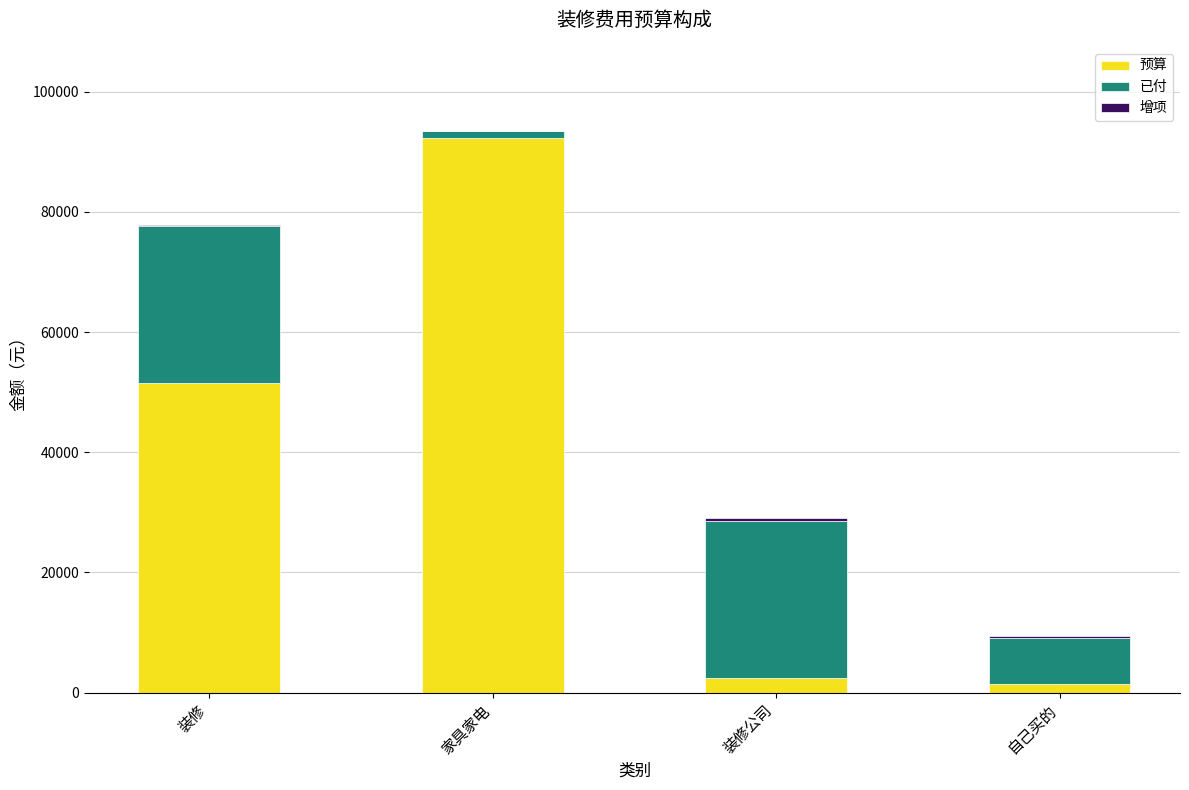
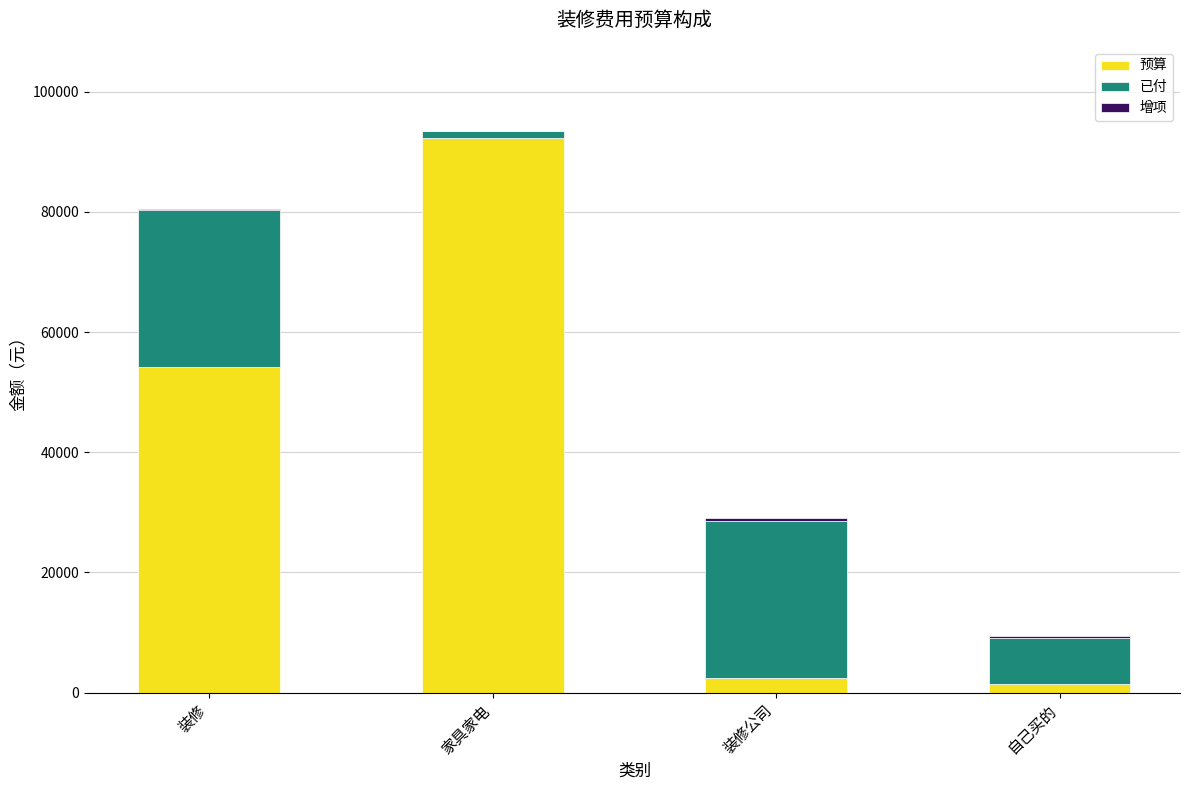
预算, 装修: 52000 -> 54000
